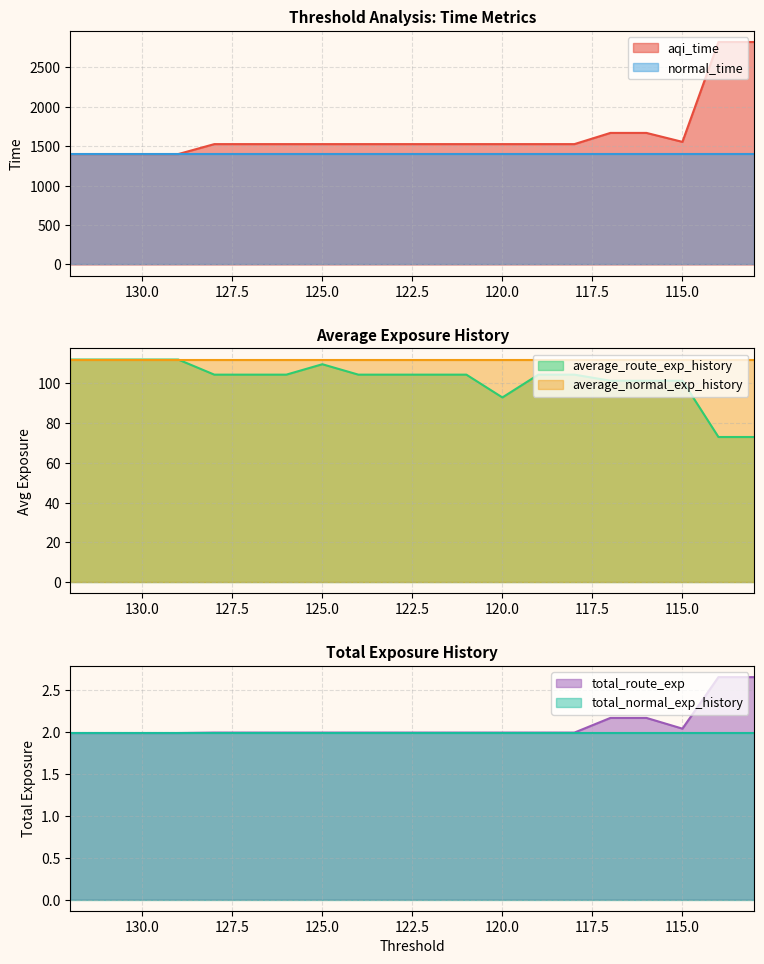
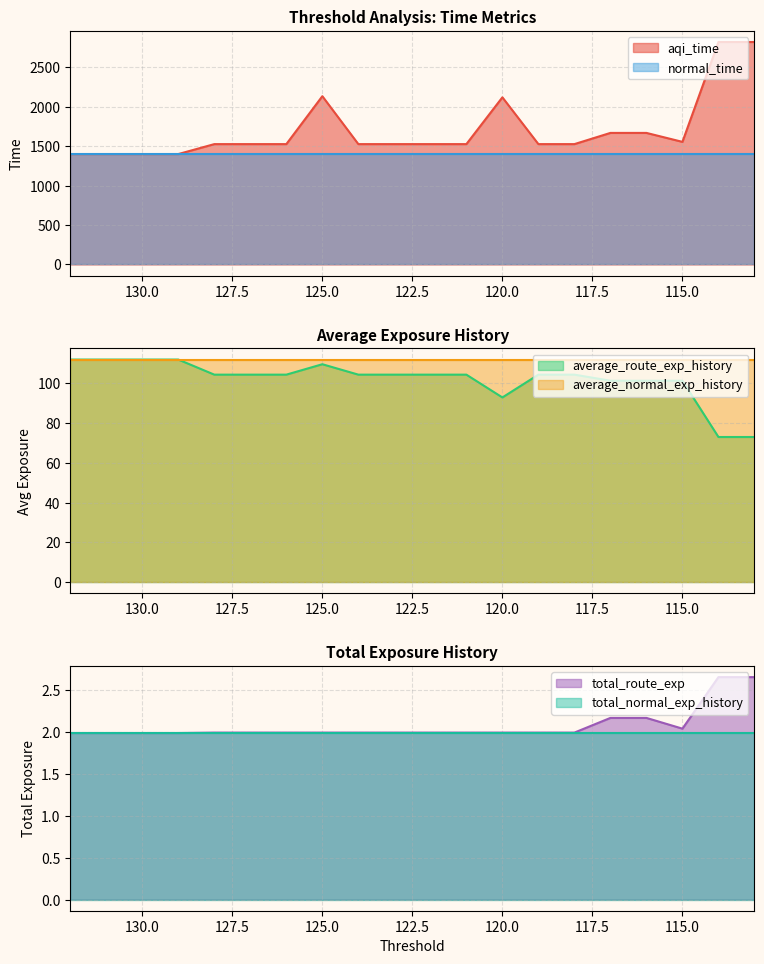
Threshold Analysis: Time Metrics, aqi_time, 125.0: 1500 -> 2100
Threshold Analysis: Time Metrics, aqi_time, 120.0: 1500 -> 2100
